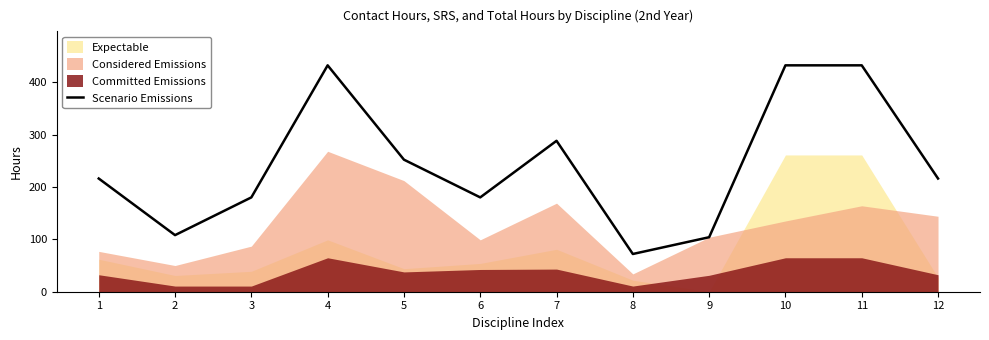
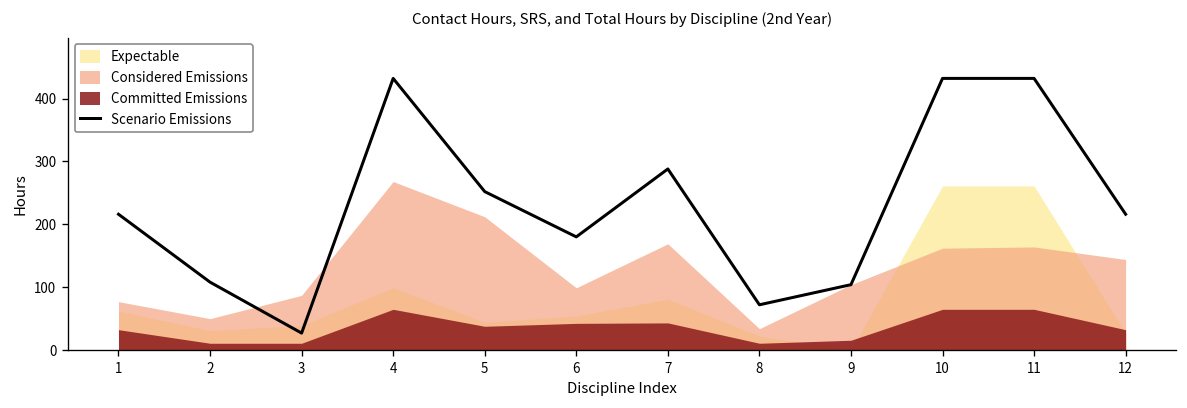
Scenario Emissions, 3: 180 -> 30
Committed Emissions, 9: 30 -> 20
Considered Emissions, 10: 140 -> 160
